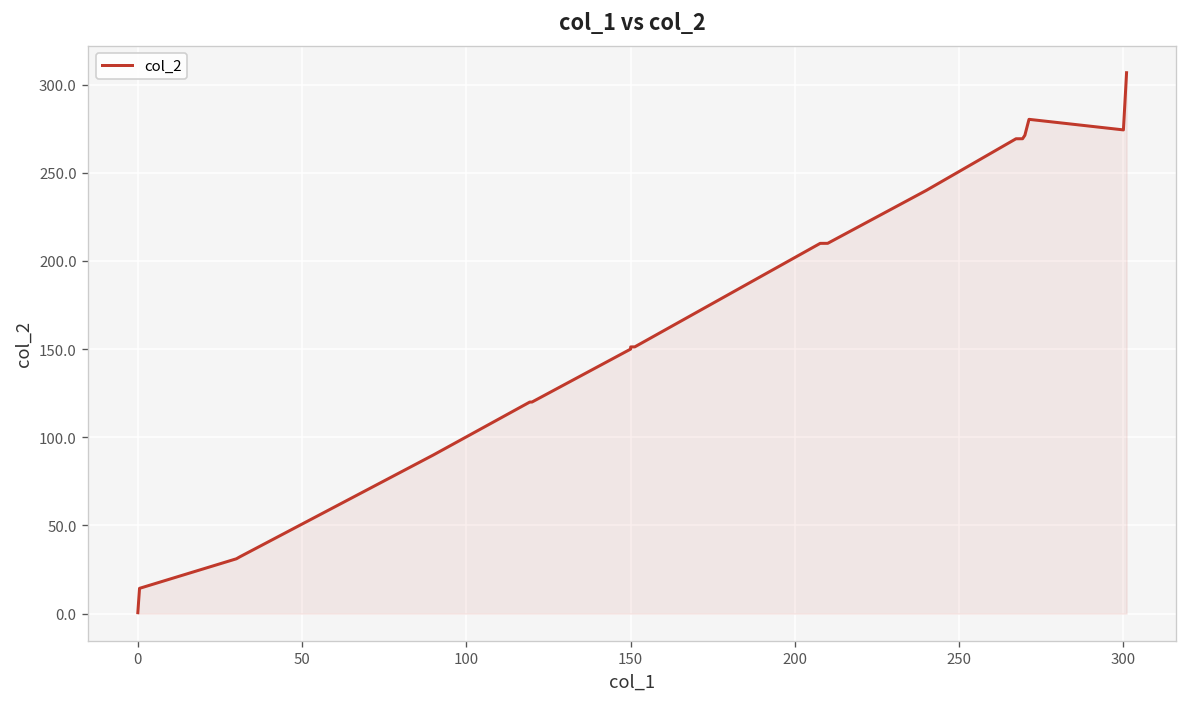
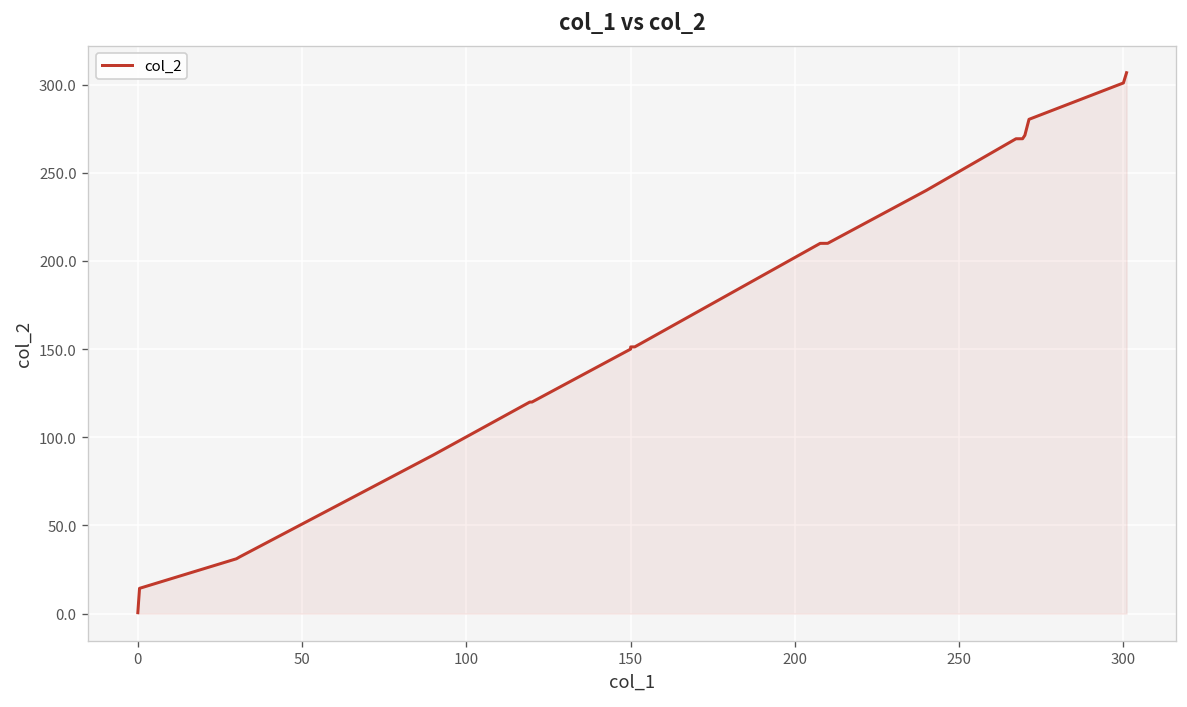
300: 274 -> 301
